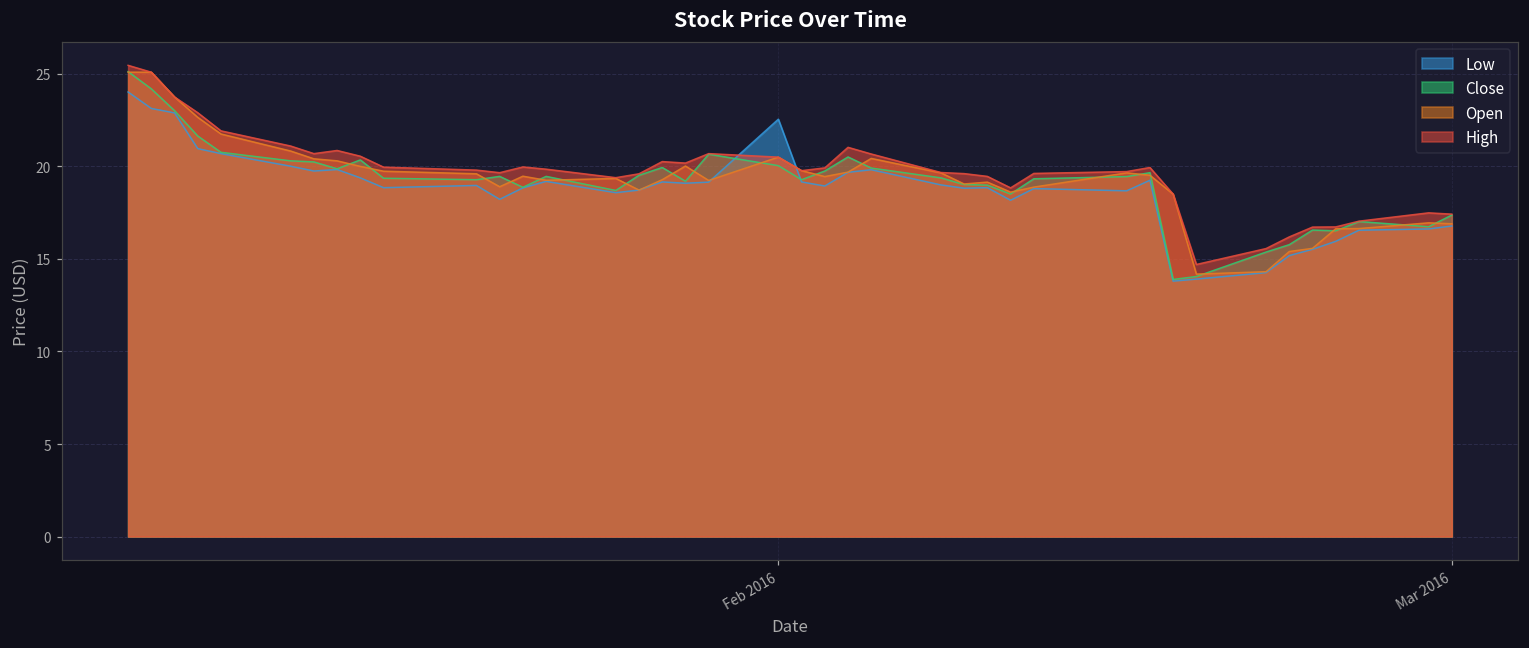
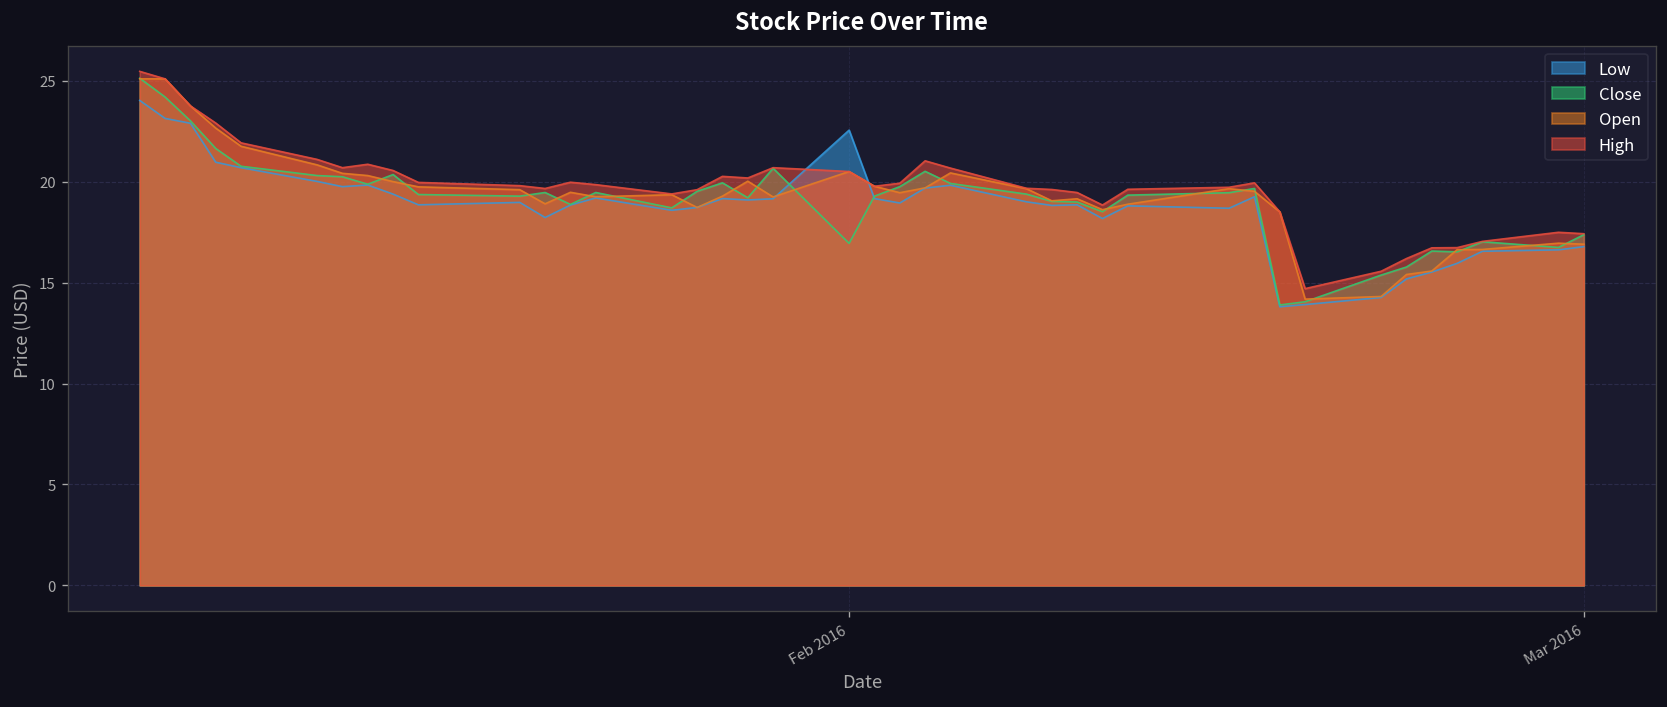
Close, Feb 2016: 20.0 -> 16.9
